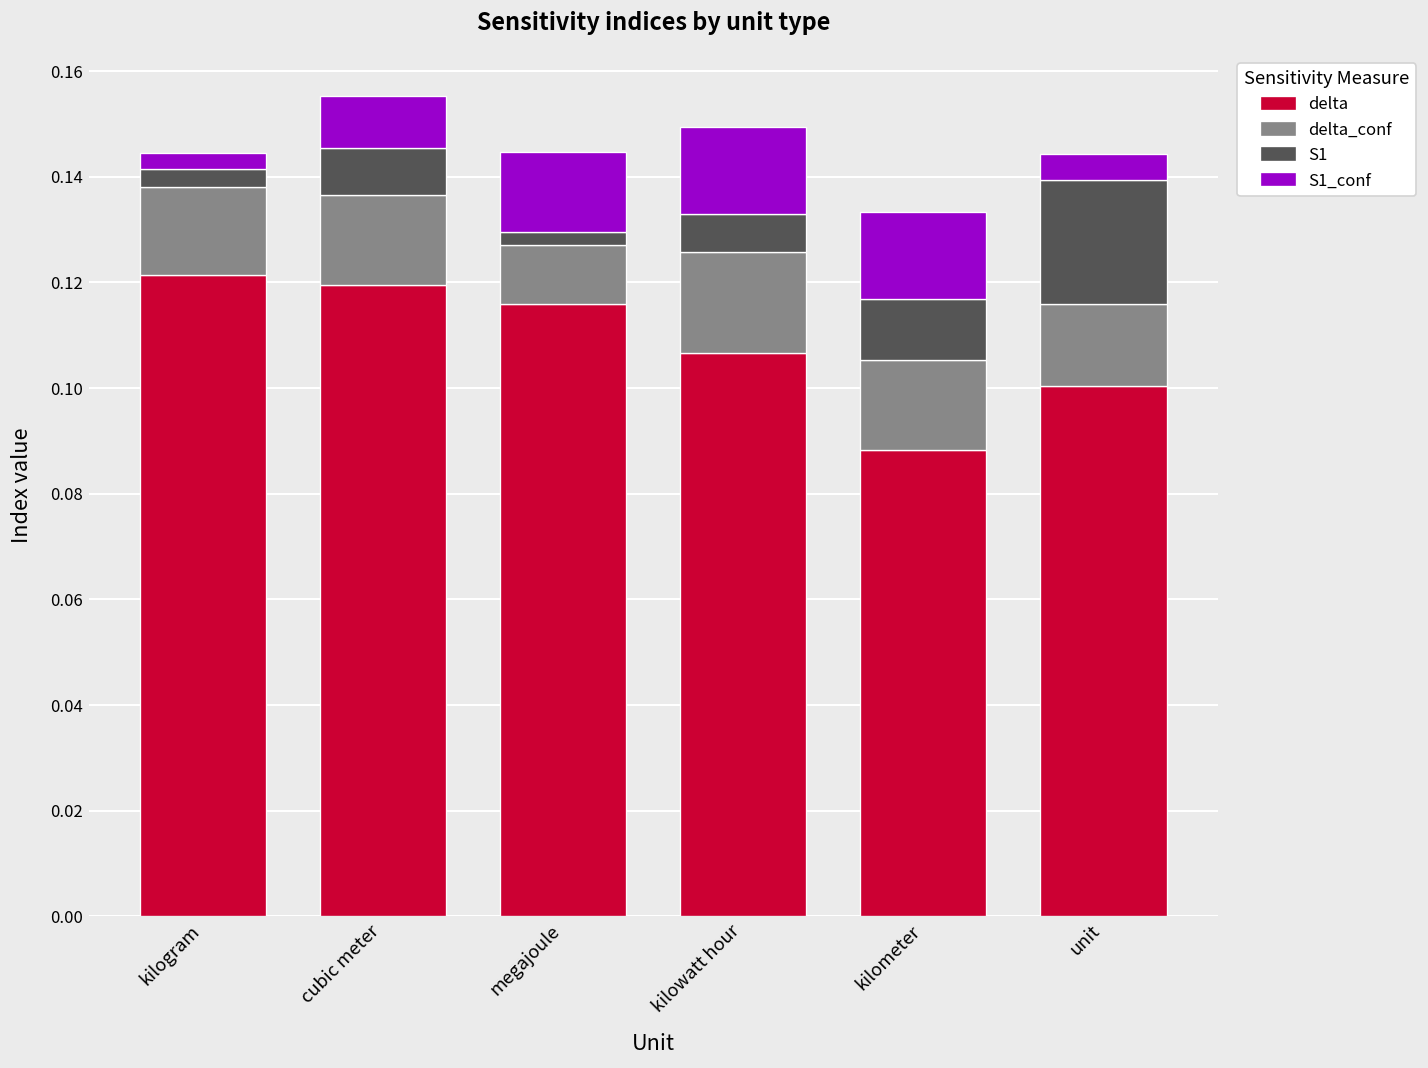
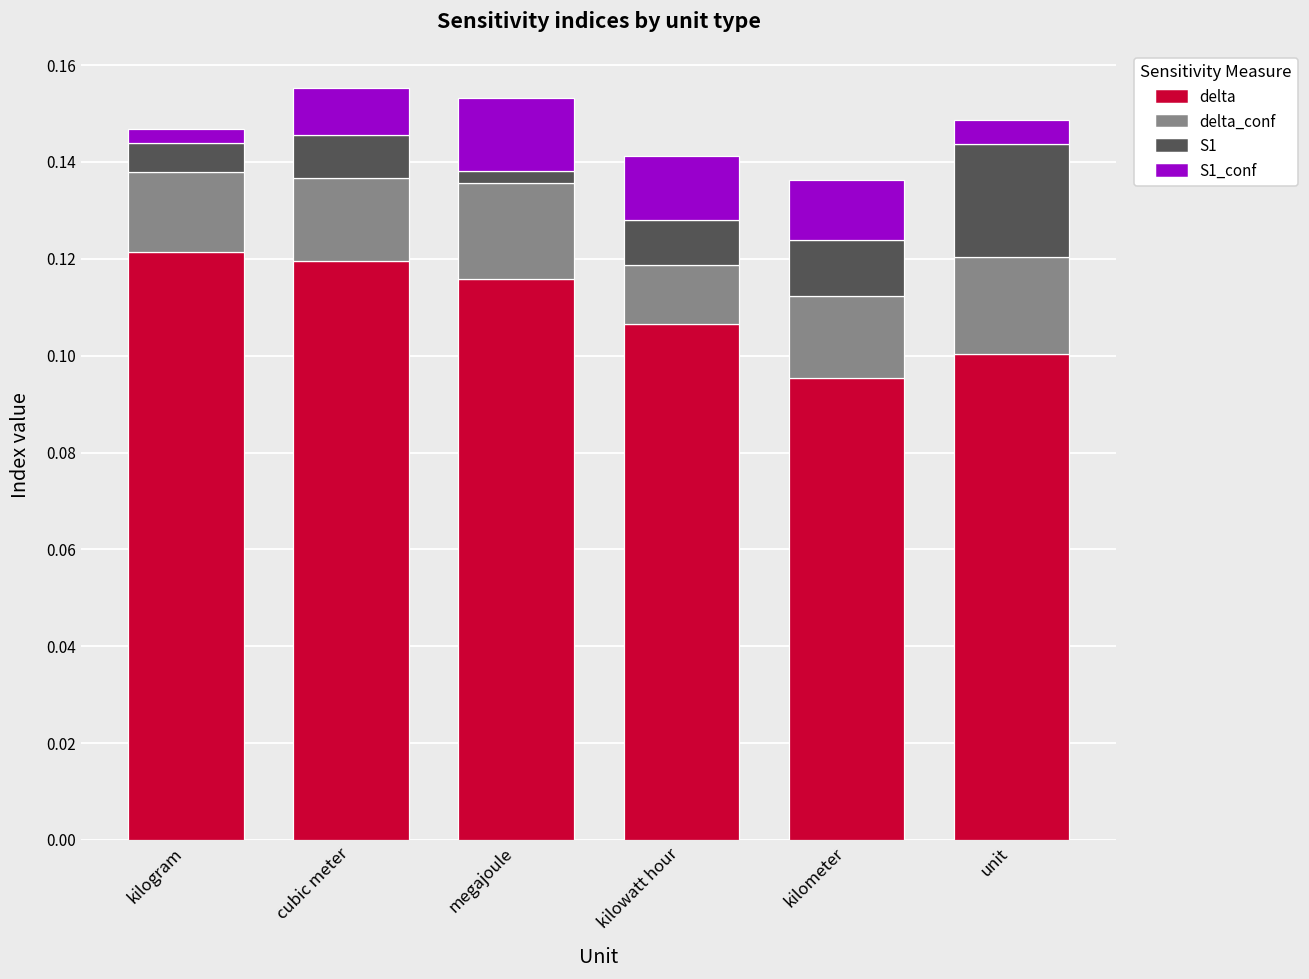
S1, kilogram: 0.003 -> 0.006
delta_conf, megajoule: 0.011 -> 0.020
delta_conf, kilowatt hour: 0.019 -> 0.012
S1, kilowatt hour: 0.007 -> 0.009
S1_conf, kilowatt hour: 0.016 -> 0.013
delta, kilometer: 0.088 -> 0.095
S1_conf, kilometer: 0.016 -> 0.012
delta_conf, unit: 0.016 -> 0.020
